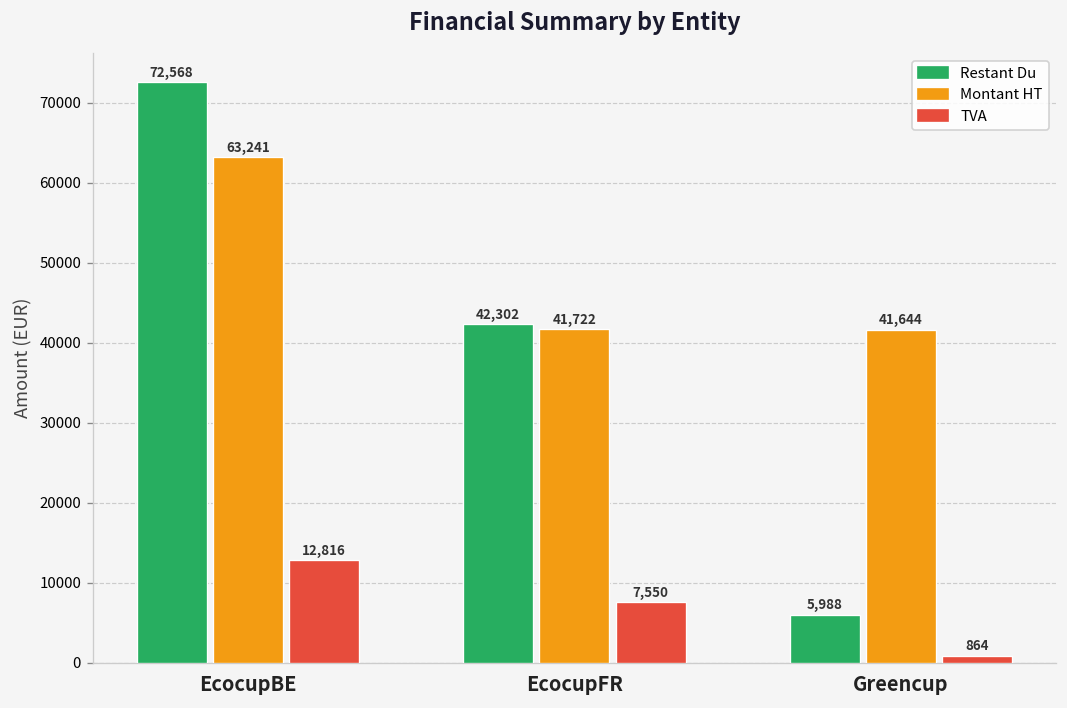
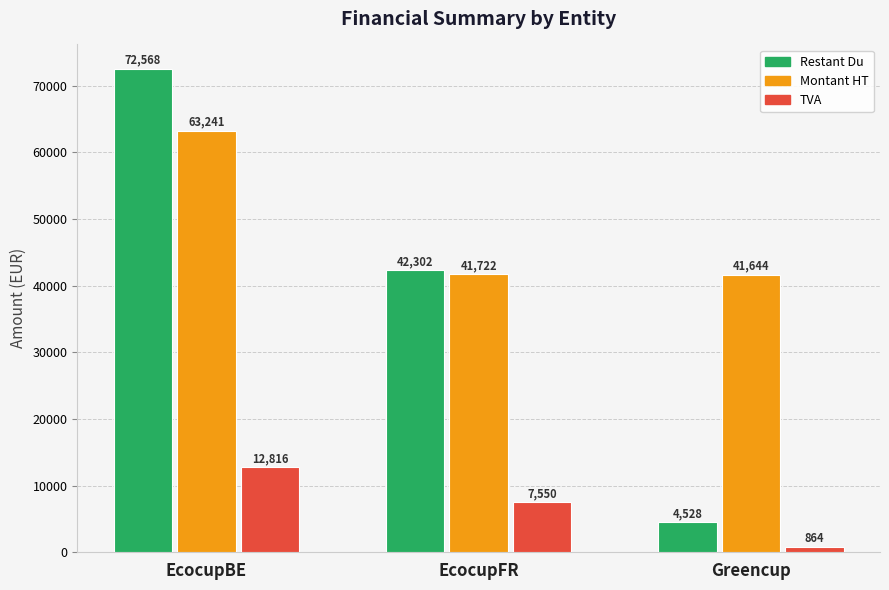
Restant Du, Greencup: 5,988 -> 4,528
